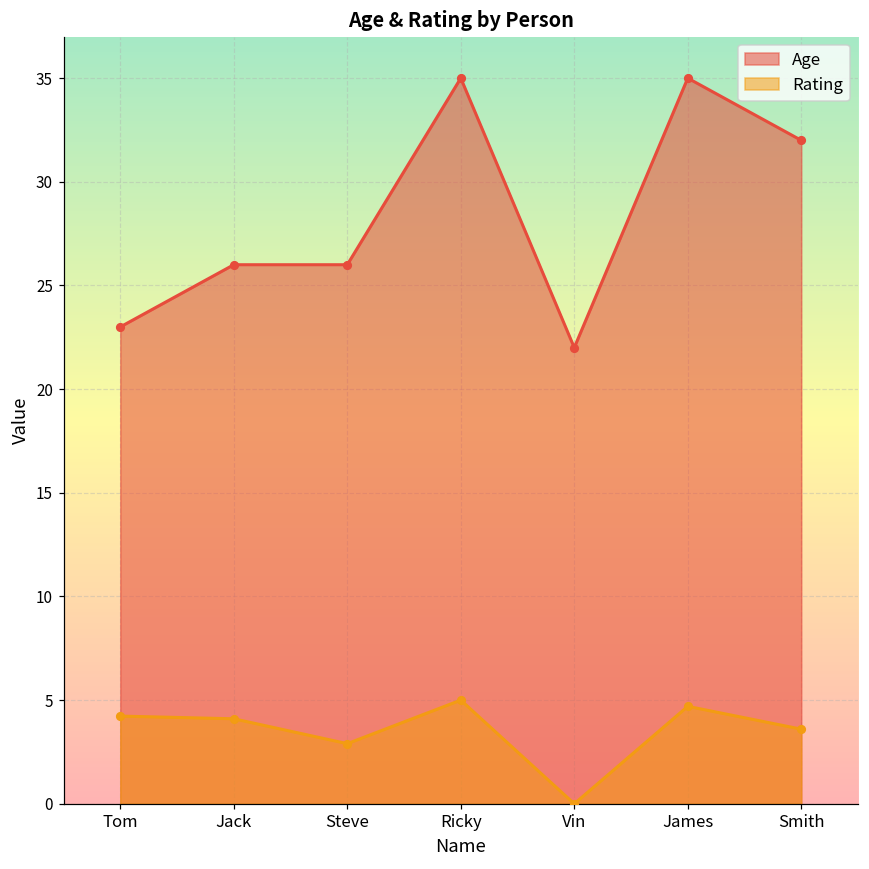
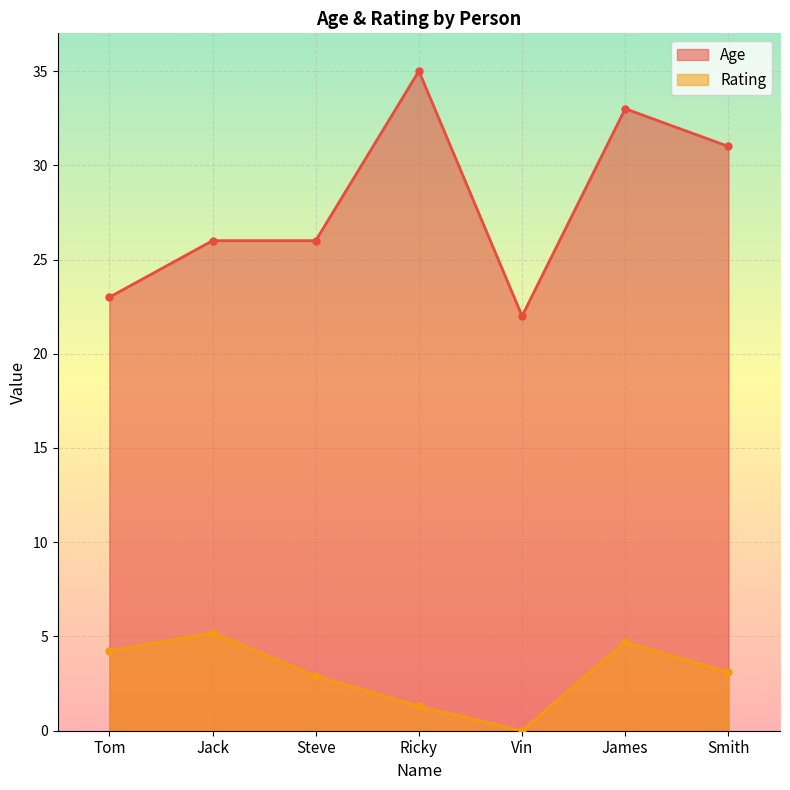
Rating, Jack: 4.1 -> 5.2
Rating, Ricky: 5.0 -> 1.3
Age, James: 35 -> 33
Age, Smith: 32 -> 31
Rating, Smith: 3.6 -> 3.1
